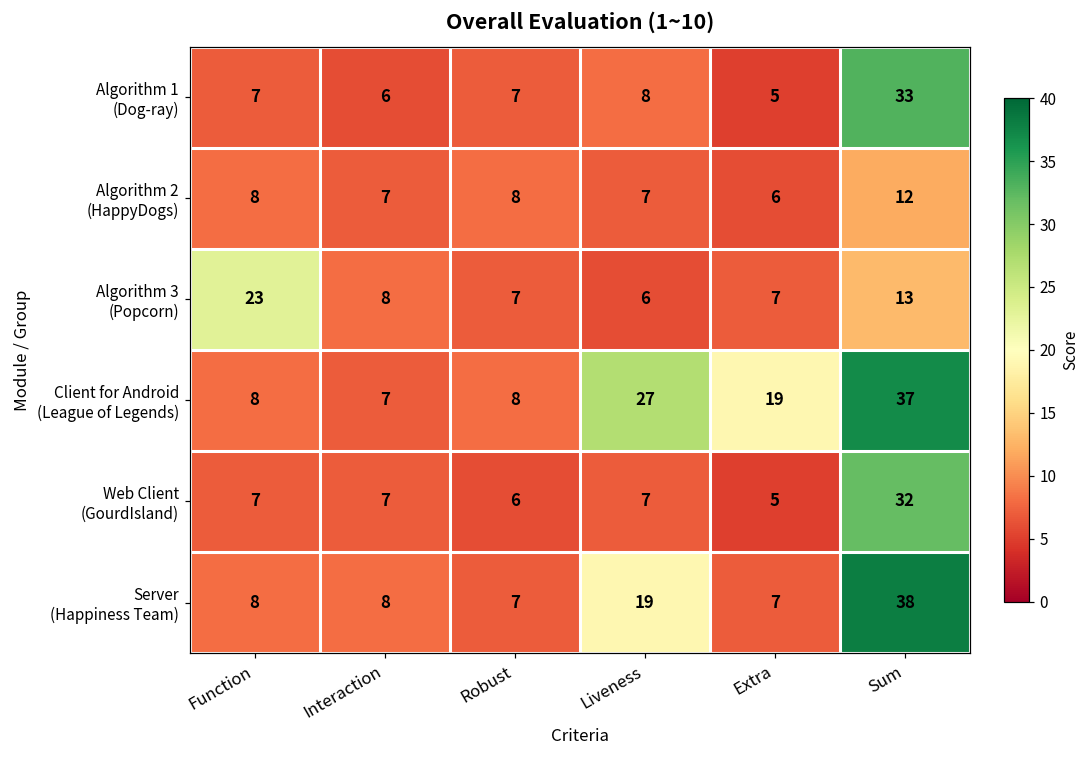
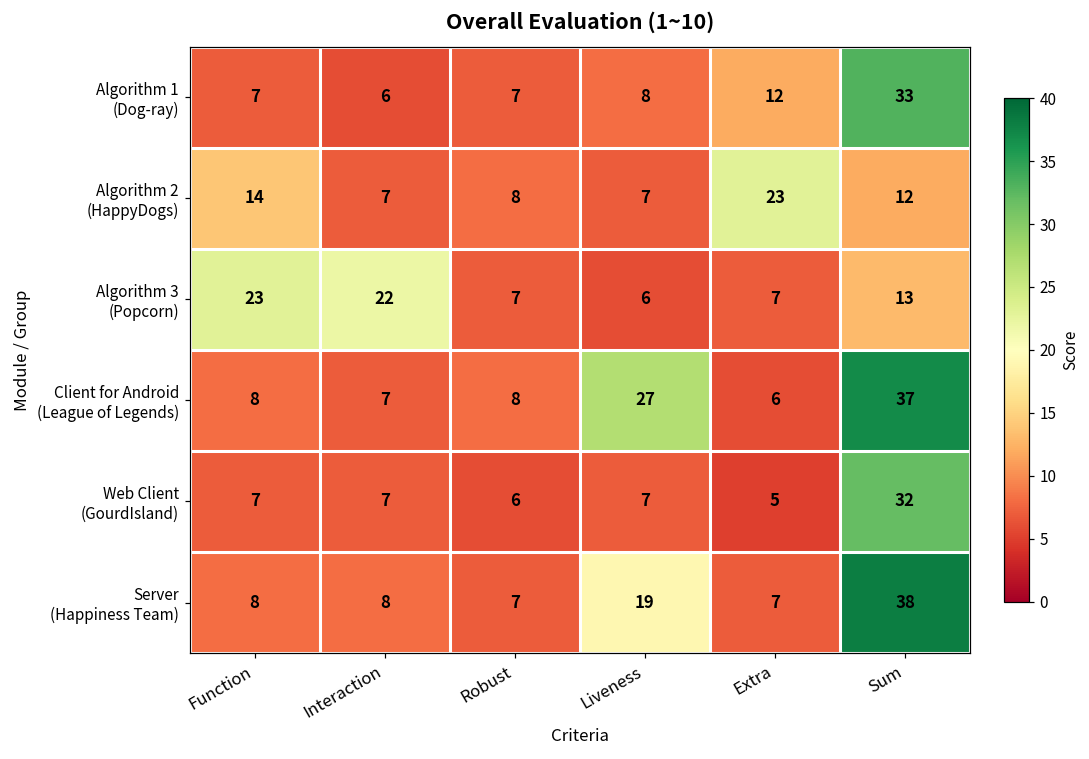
Algorithm 1 (Dog-ray), Extra: 5 -> 12
Algorithm 2 (HappyDogs), Function: 8 -> 14
Algorithm 2 (HappyDogs), Extra: 6 -> 23
Algorithm 3 (Popcorn), Interaction: 8 -> 22
Client for Android (League of Legends), Extra: 19 -> 6
